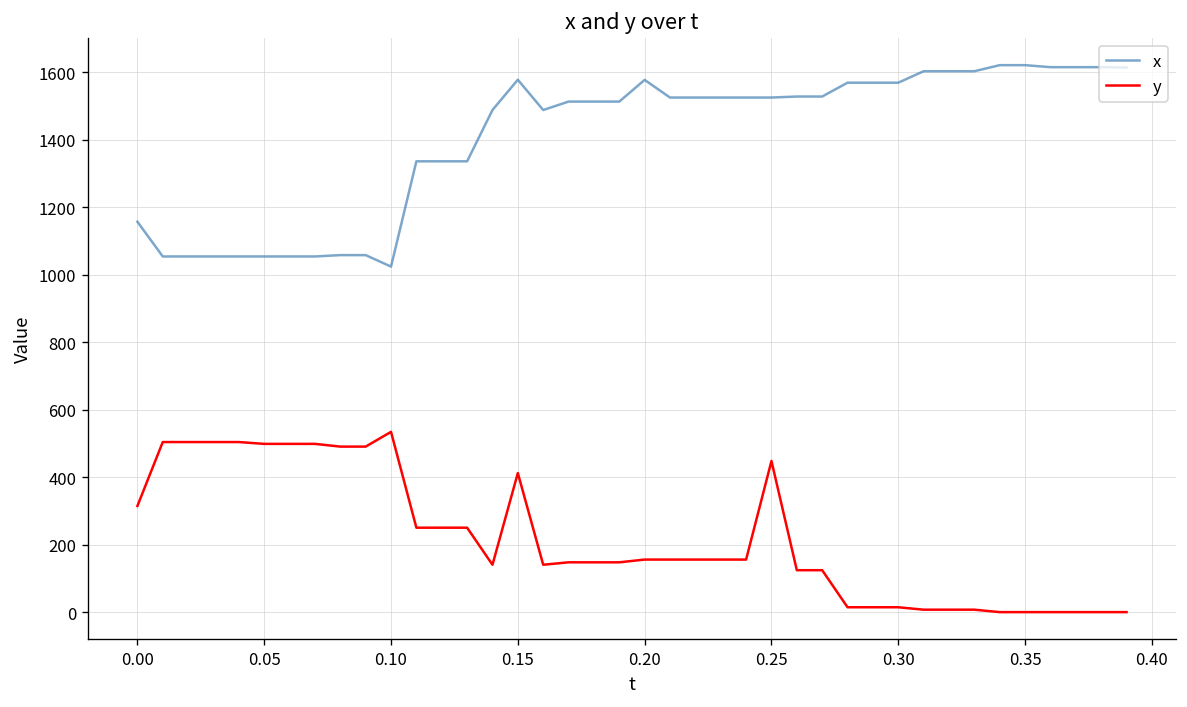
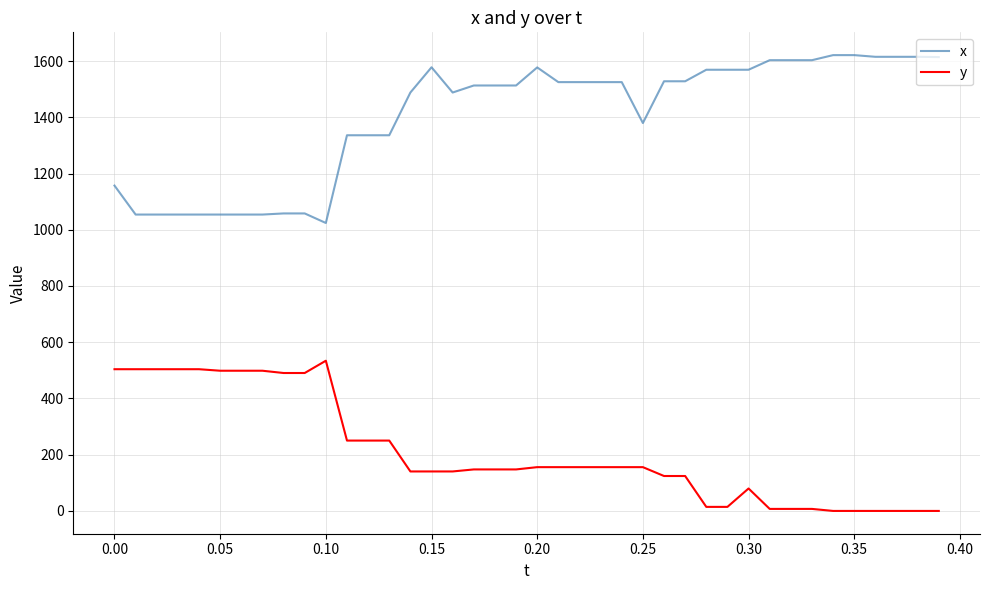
y, 0.00: 310 -> 500
y, 0.15: 410 -> 140
x, 0.25: 1530 -> 1380
y, 0.25: 450 -> 160
y, 0.30: 10 -> 80
